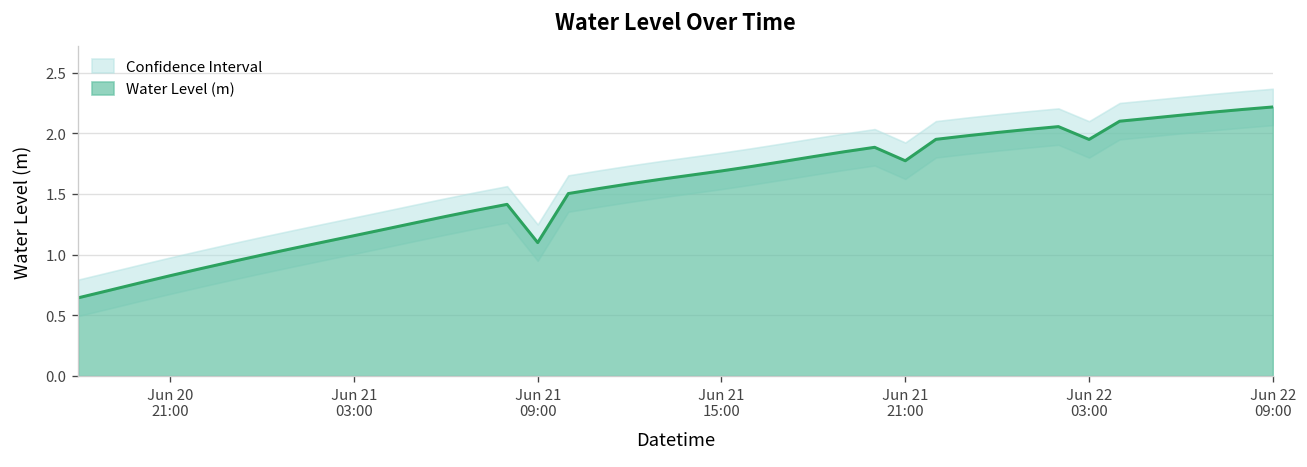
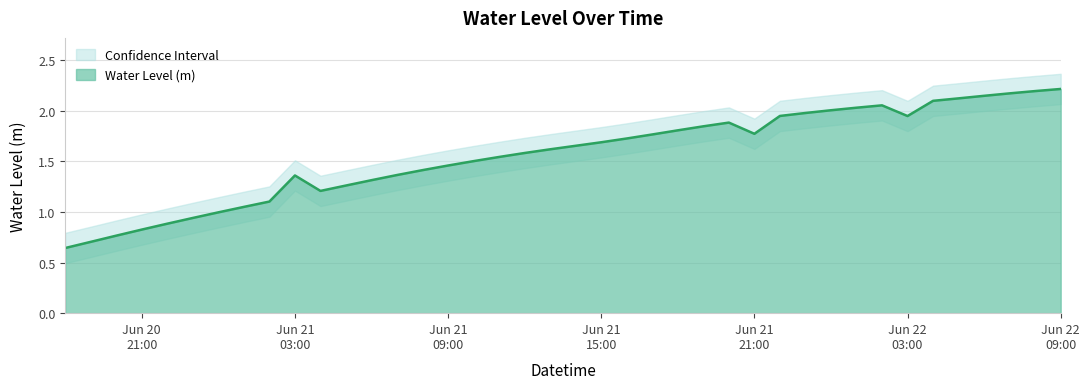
Water Level (m), Jun 21 03:00: 1.16 -> 1.36
Water Level (m), Jun 21 09:00: 1.10 -> 1.46
